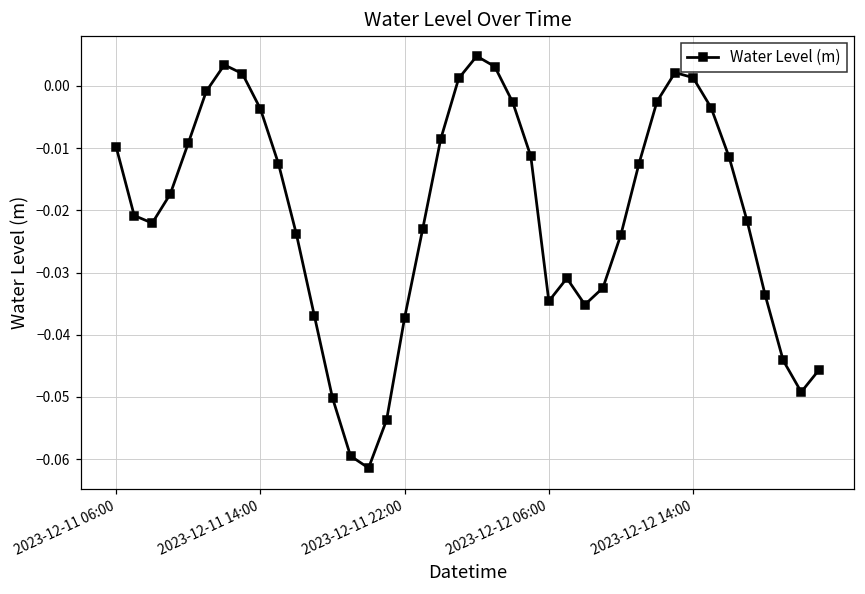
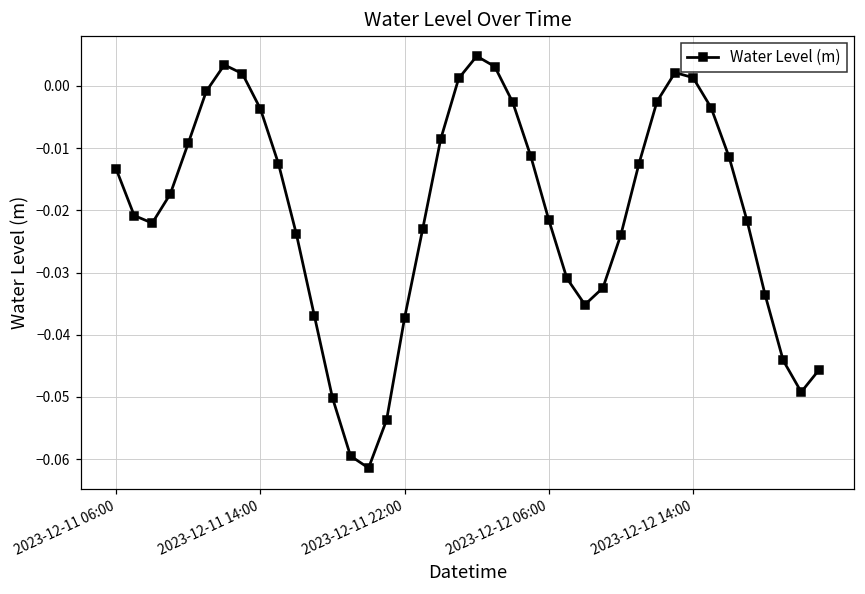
2023-12-11 06:00: -0.010 -> -0.013
2023-12-12 06:00: -0.035 -> -0.022
